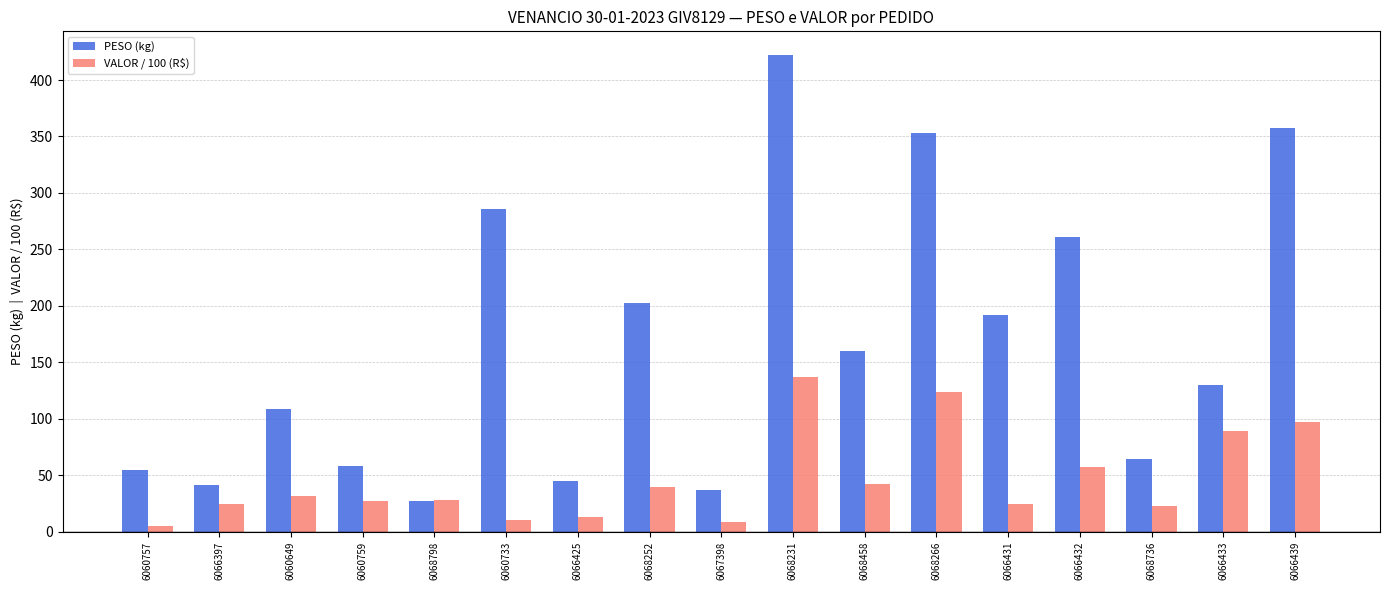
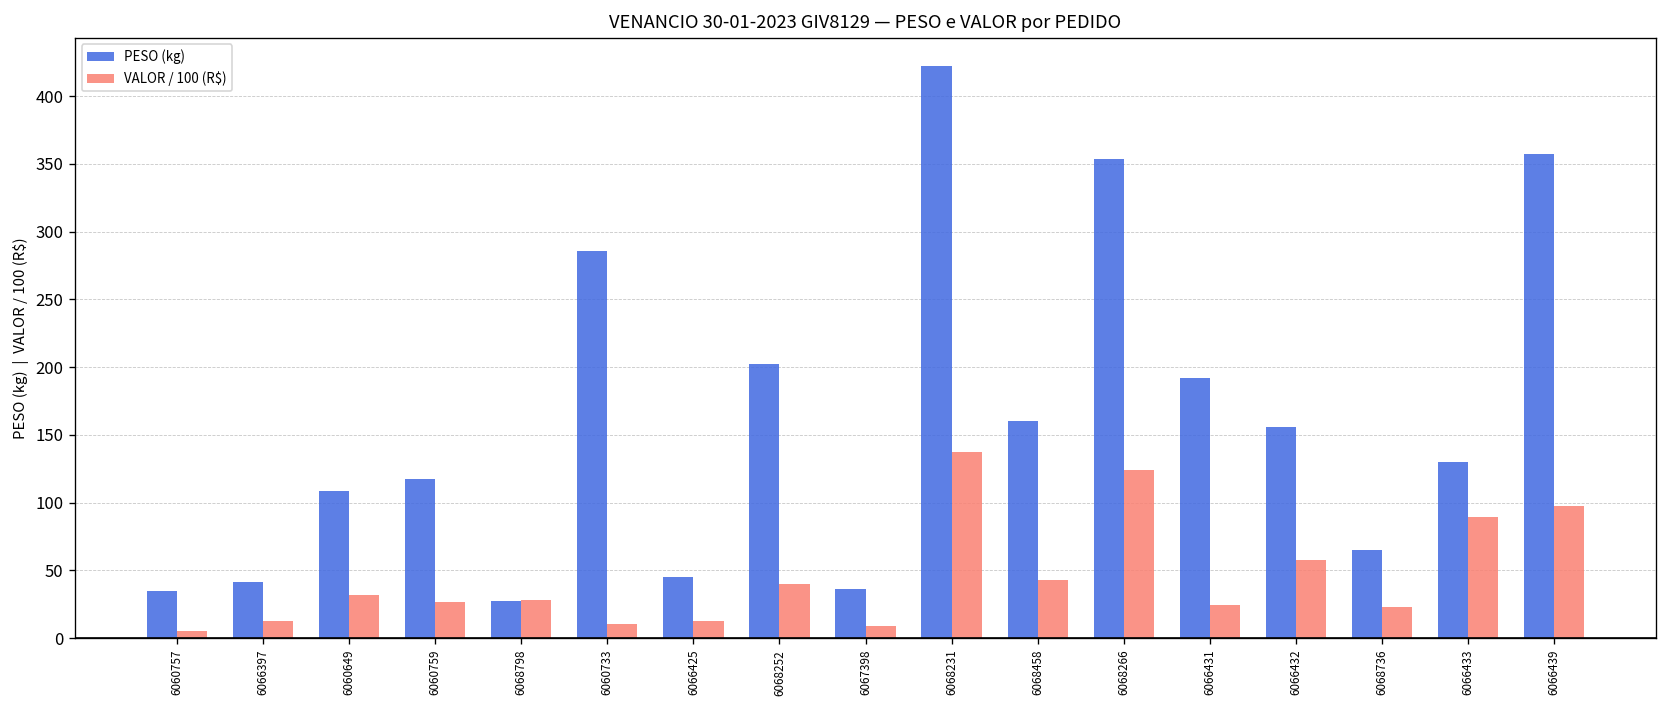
PESO (kg), 6060757: 55 -> 35
VALOR / 100 (R$), 6066397: 24 -> 13
PESO (kg), 6060759: 58 -> 117
PESO (kg), 6066432: 261 -> 156
